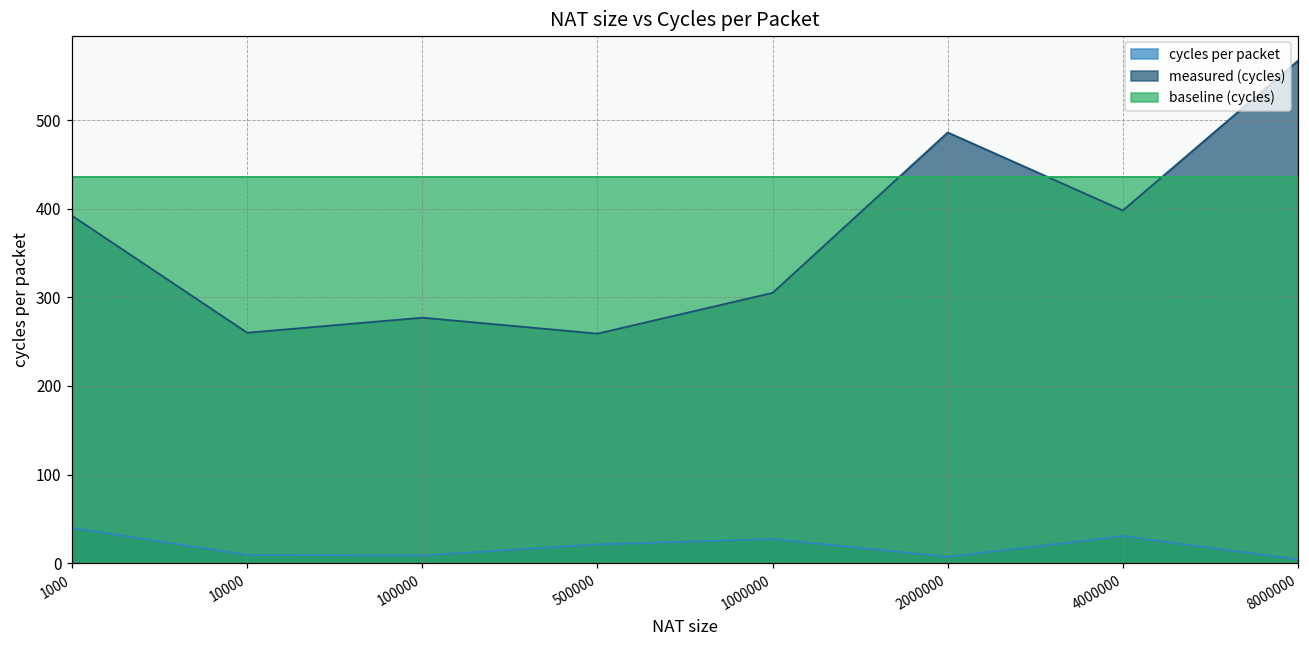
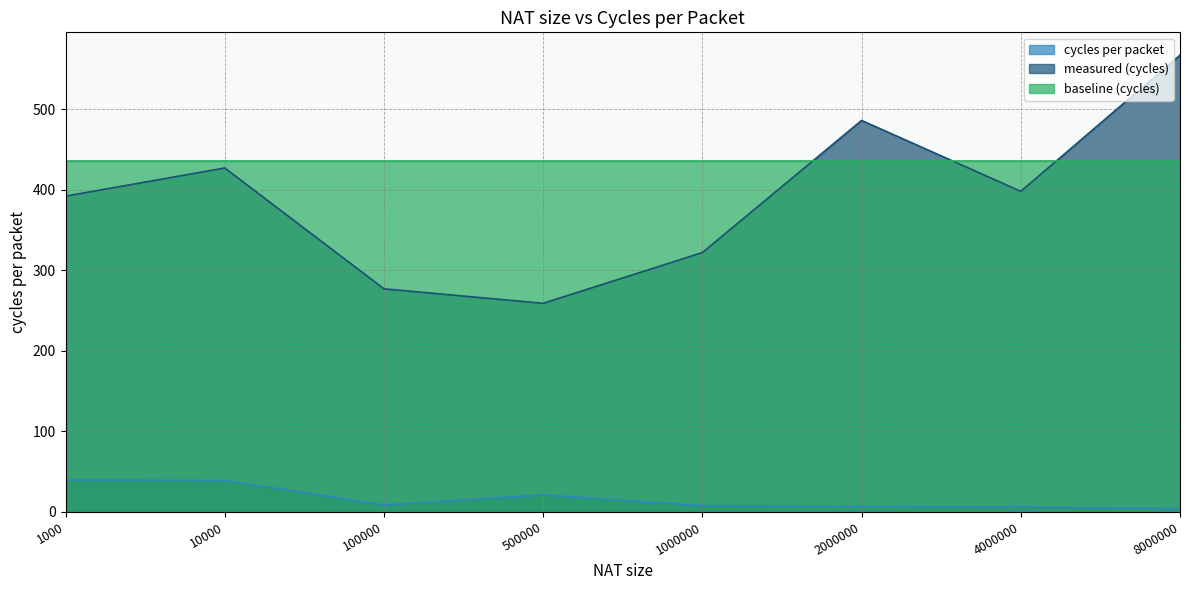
cycles per packet, 10000: 10 -> 40
measured (cycles), 10000: 260 -> 430
cycles per packet, 1000000: 30 -> 10
measured (cycles), 1000000: 310 -> 320
cycles per packet, 4000000: 30 -> 10
